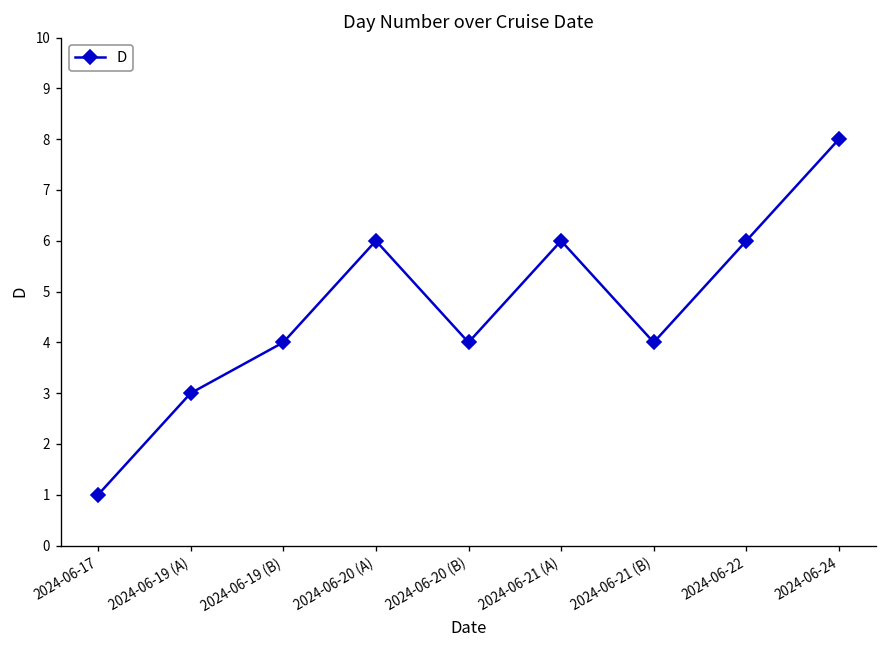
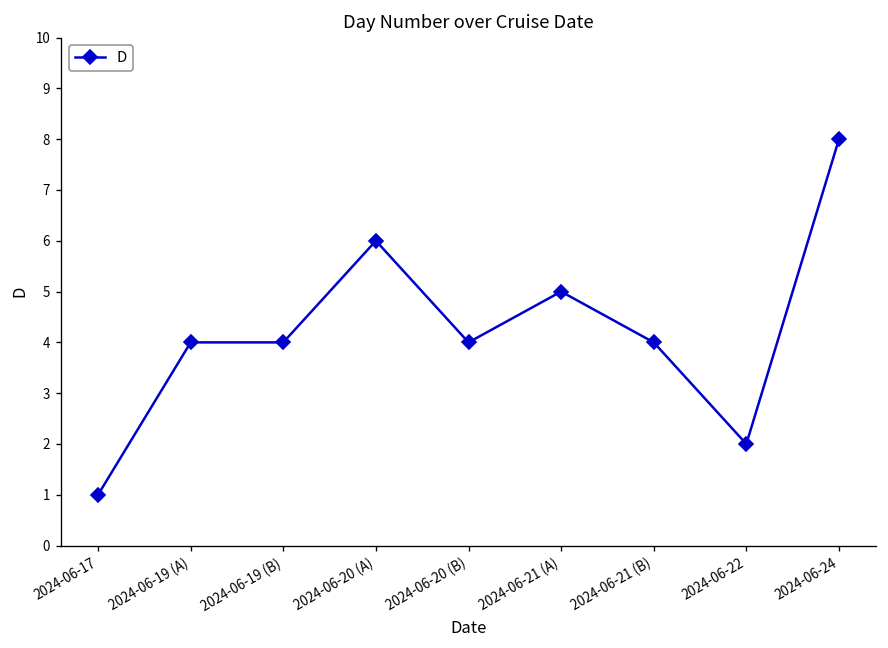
2024-06-19 (A): 3 -> 4
2024-06-21 (A): 6 -> 5
2024-06-22: 6 -> 2
